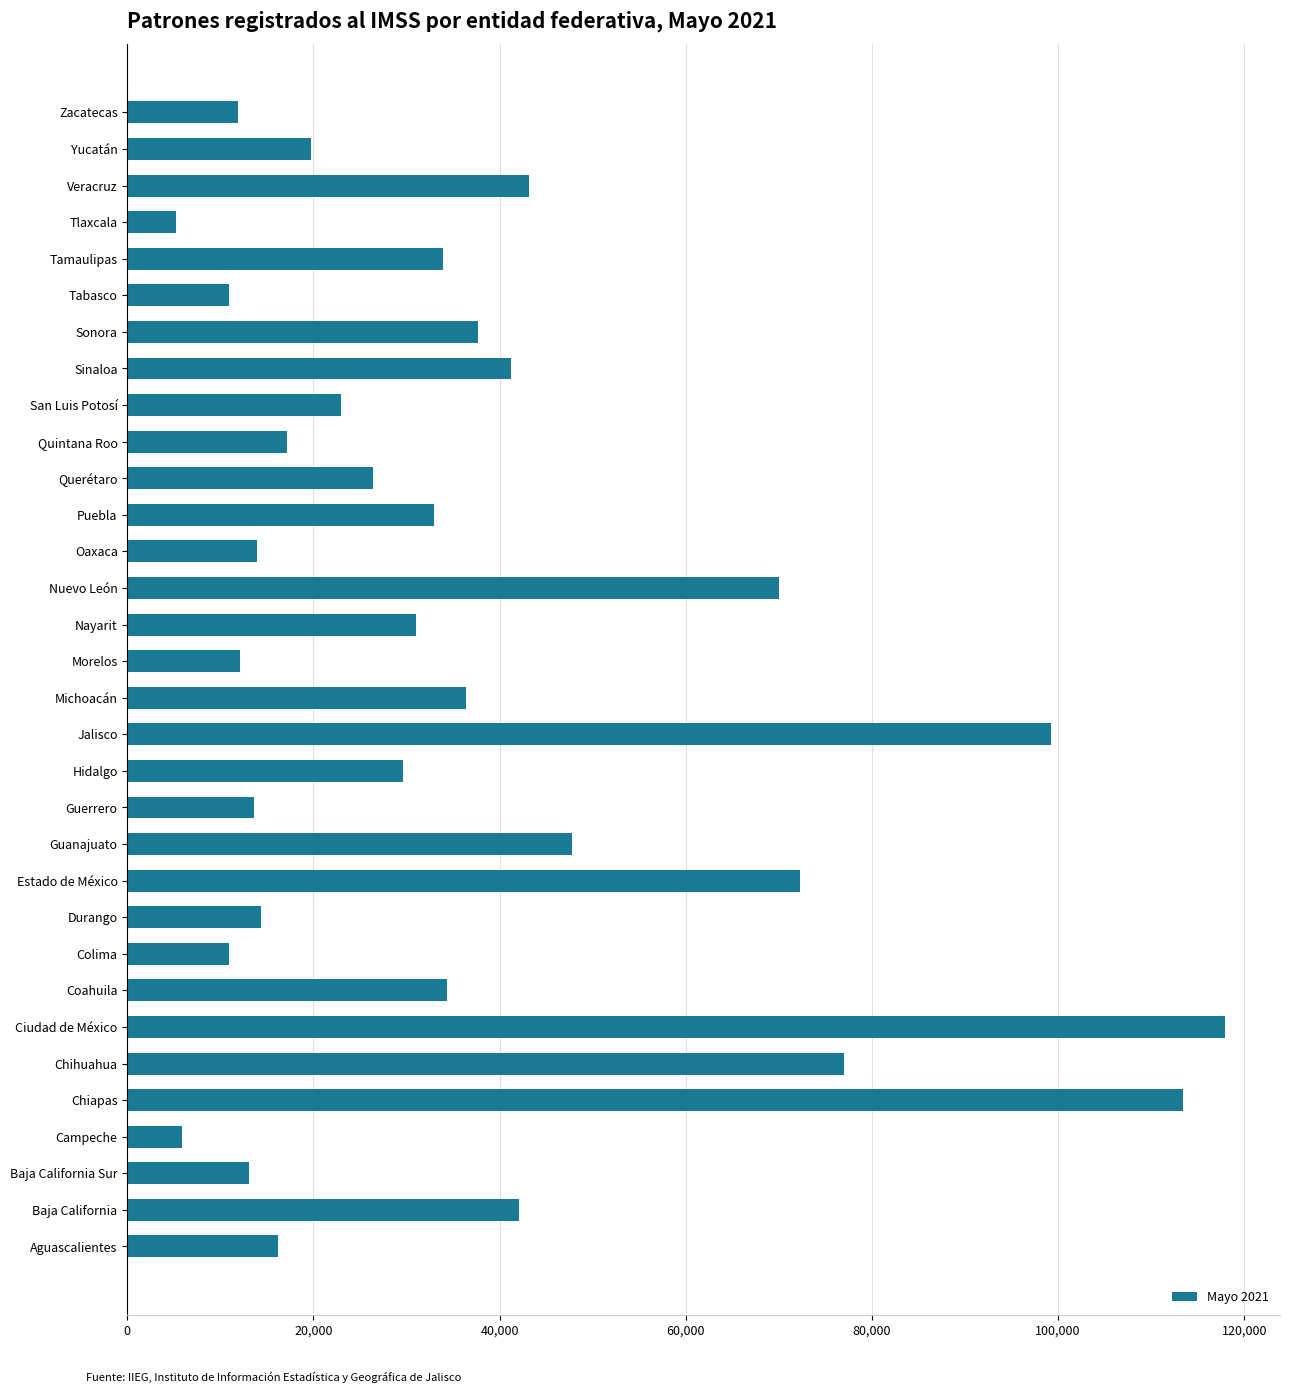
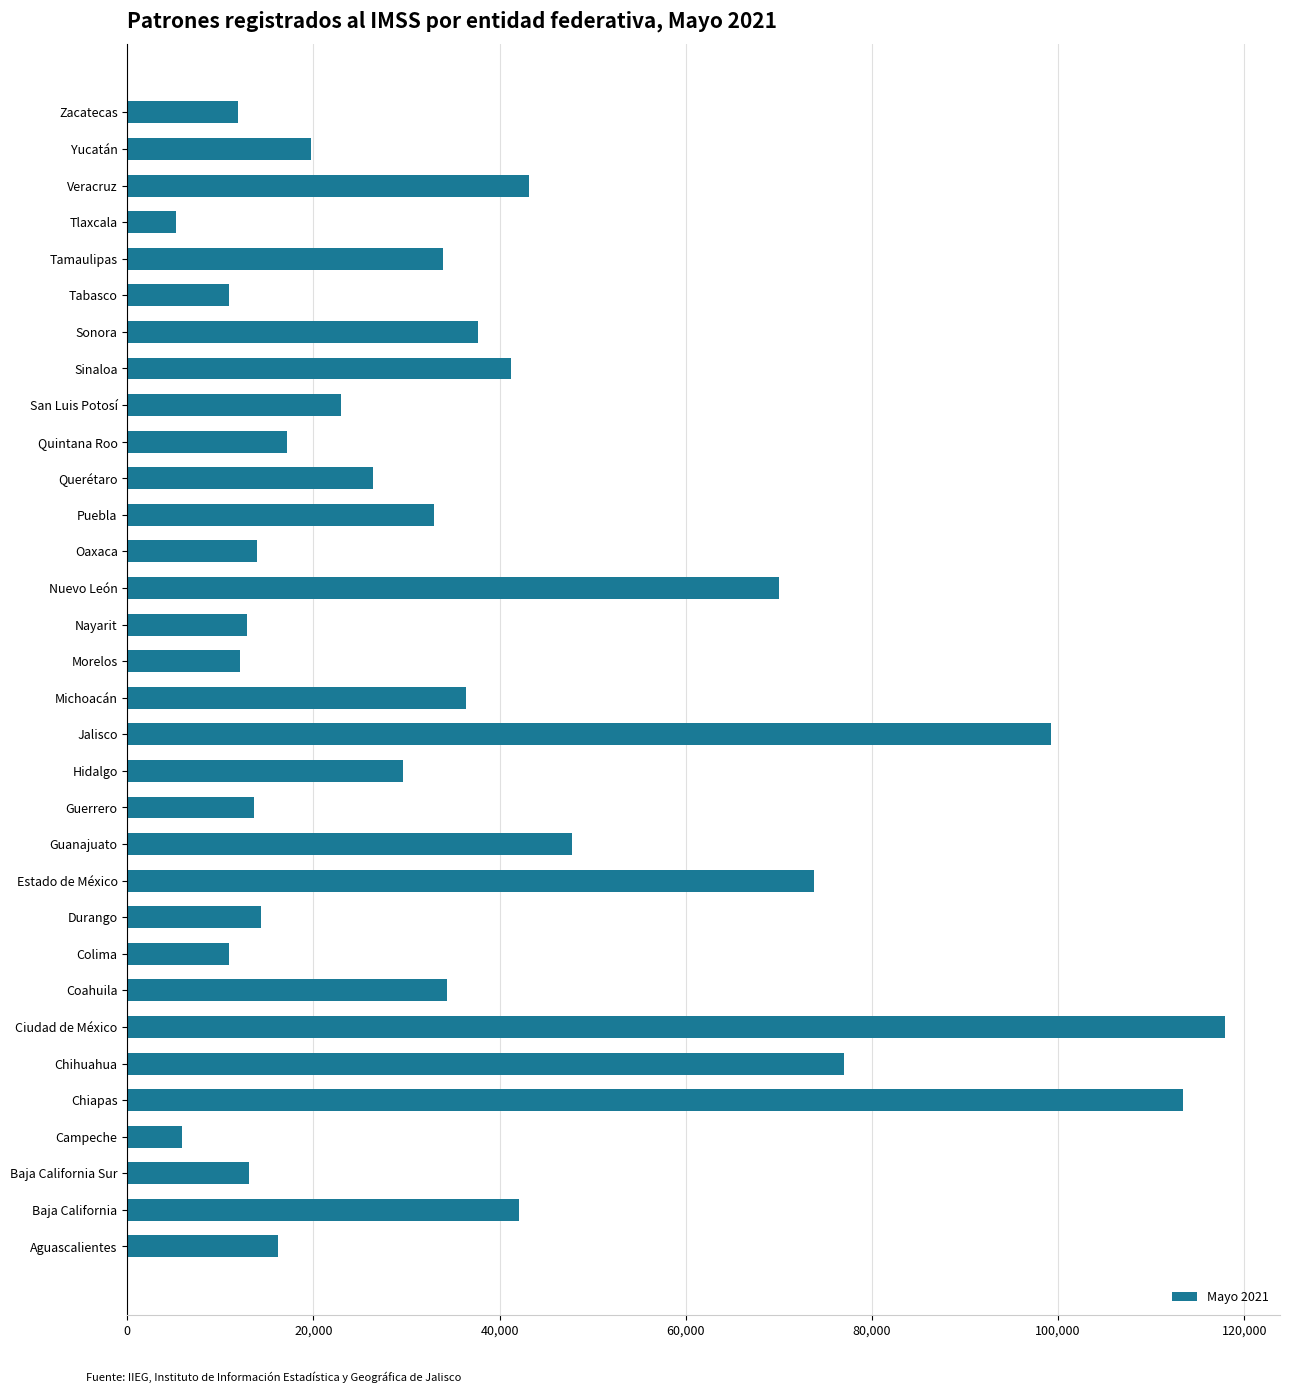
Nayarit: 31,000 -> 13,000
Estado de México: 72,000 -> 74,000
